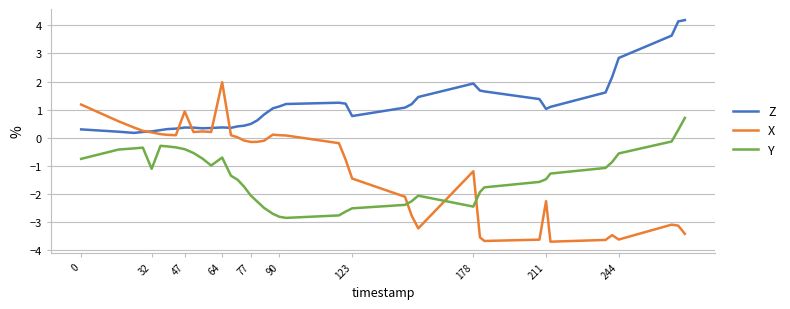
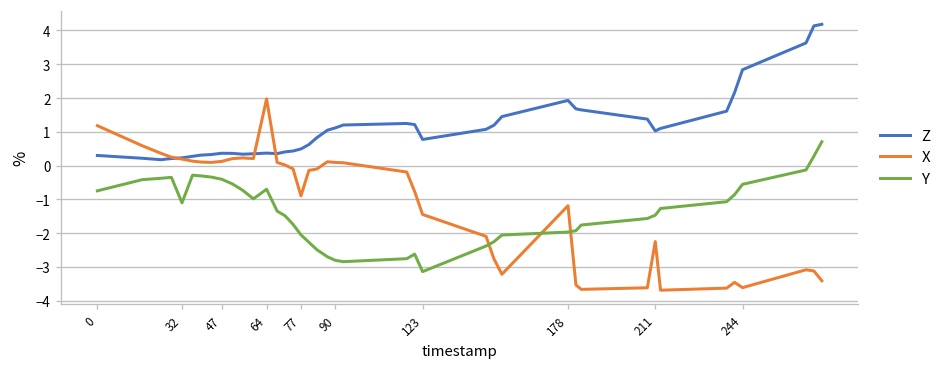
X, 47: 0.9 -> 0.1
X, 77: -0.1 -> -0.9
Y, 123: -2.5 -> -3.1
Y, 178: -2.4 -> -2.0
